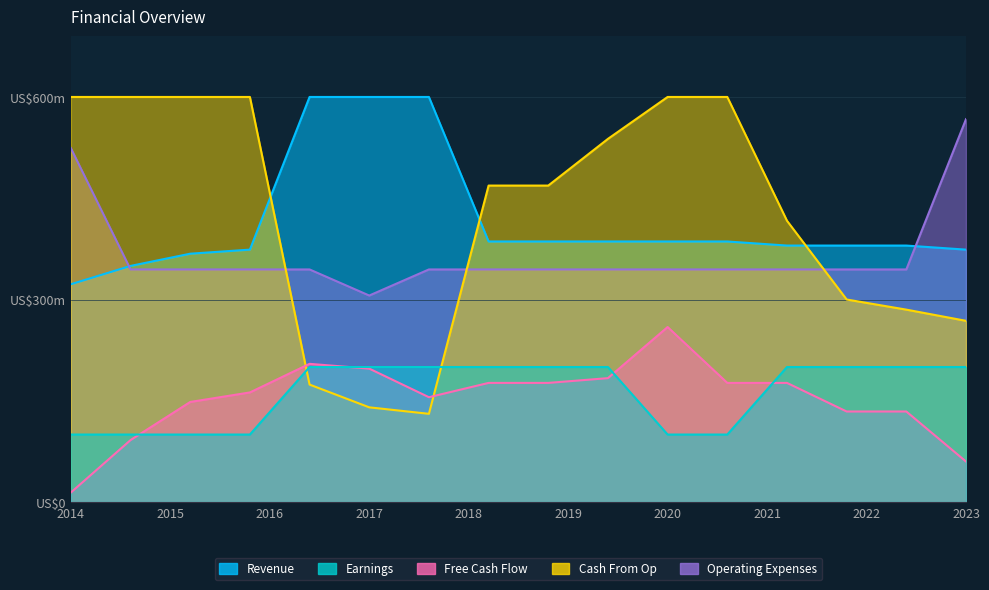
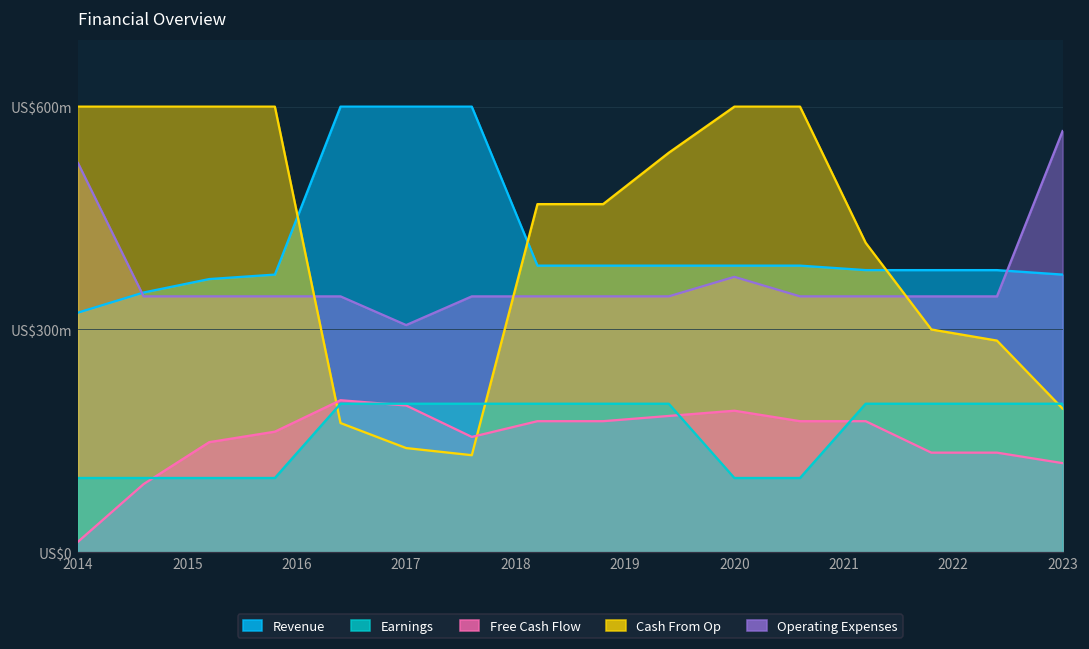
Operating Expenses, 2020: US$340m -> US$370m
Free Cash Flow, 2020: US$260m -> US$190m
Cash From Op, 2023: US$270m -> US$190m
Free Cash Flow, 2023: US$60m -> US$120m
